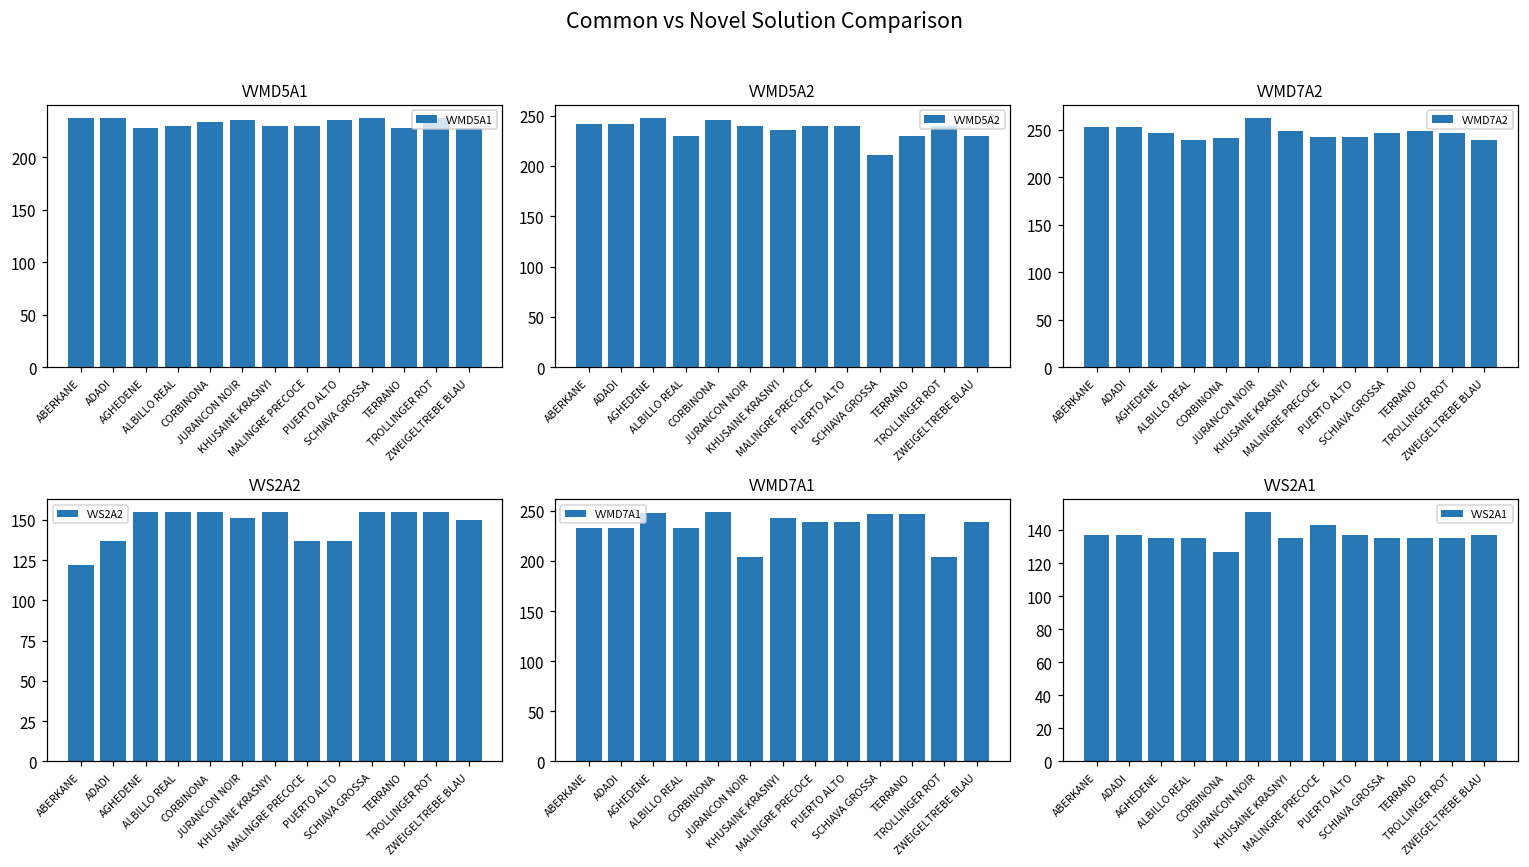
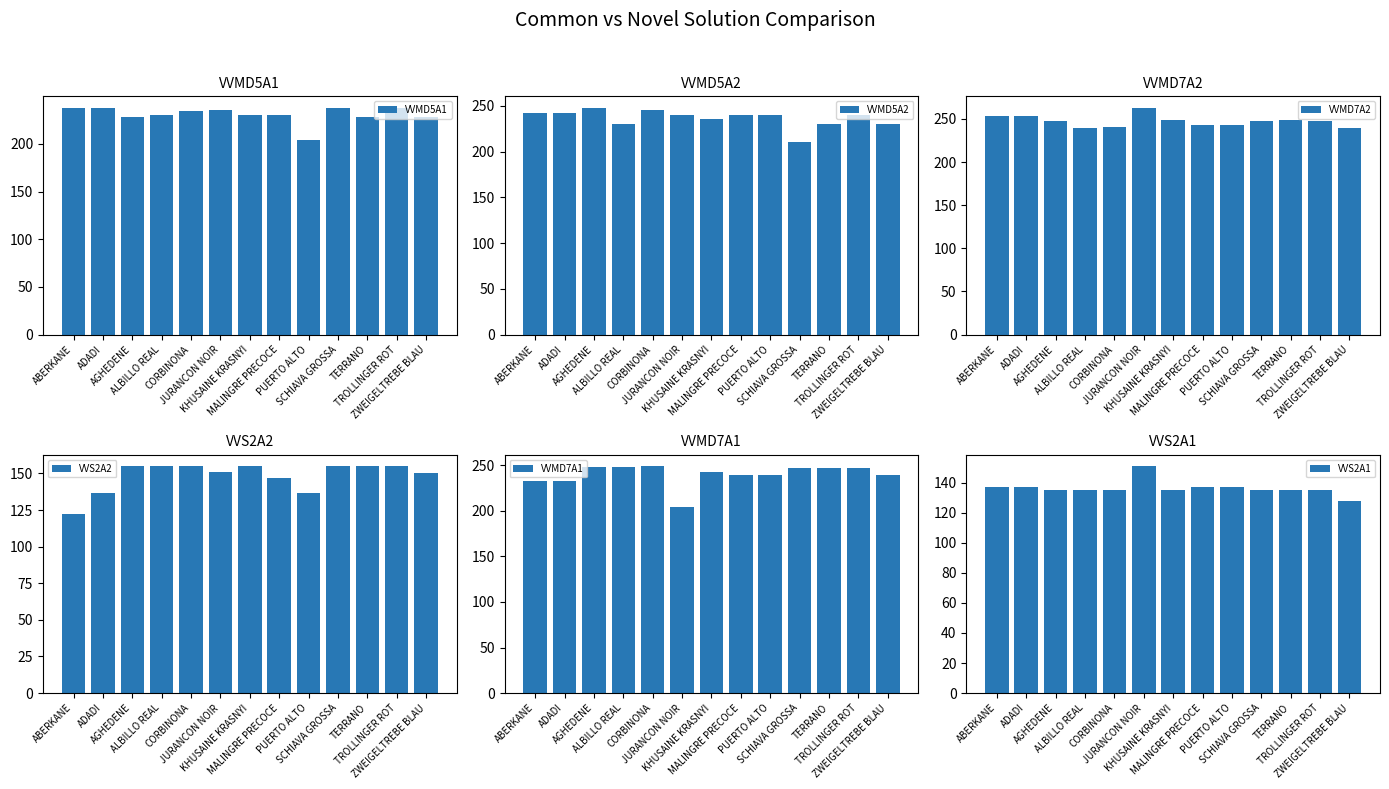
VVMD5A1, PUERTO ALTO: 240 -> 200
VVS2A2, MALINGRE PRECOCE: 137 -> 147
VVMD7A1, ALBILLO REAL: 230 -> 250
VVMD7A1, TROLLINGER ROT: 200 -> 250
VVS2A1, CORBINONA: 127 -> 135
VVS2A1, MALINGRE PRECOCE: 143 -> 137
VVS2A1, ZWEIGELTREBE BLAU: 137 -> 128
